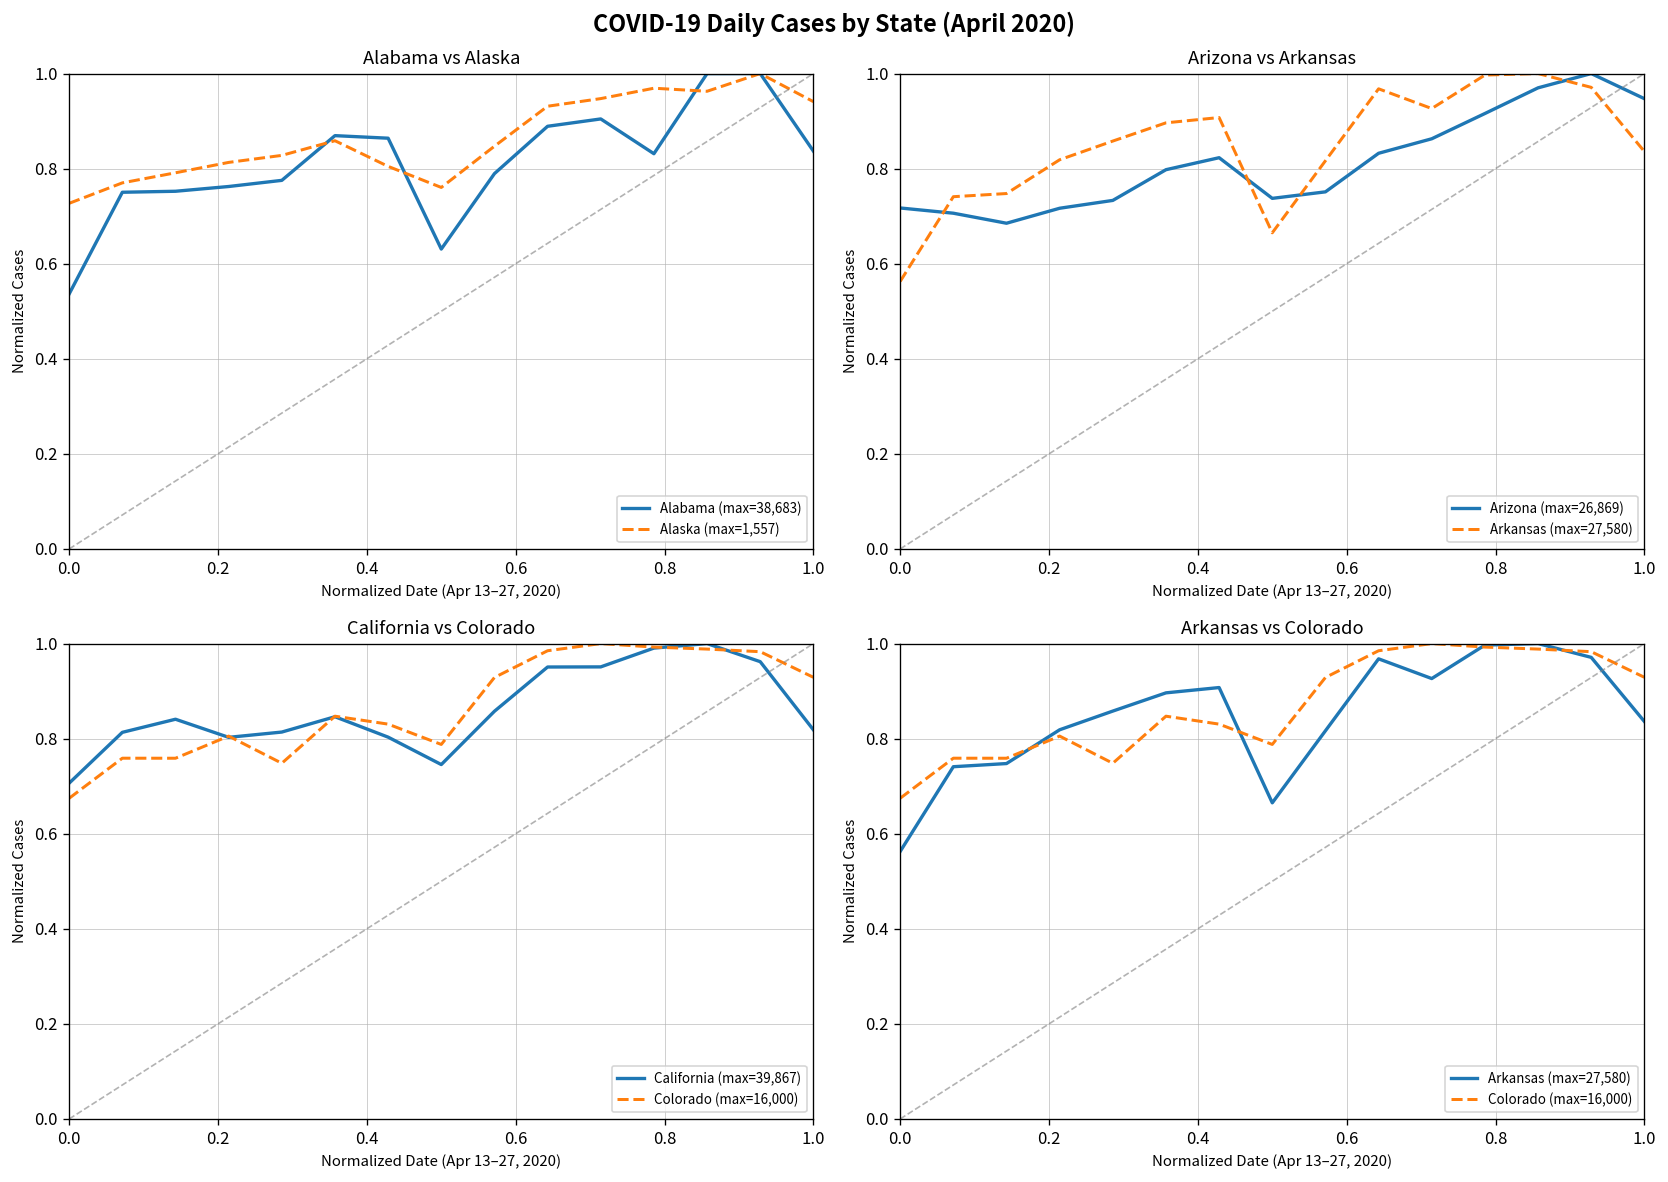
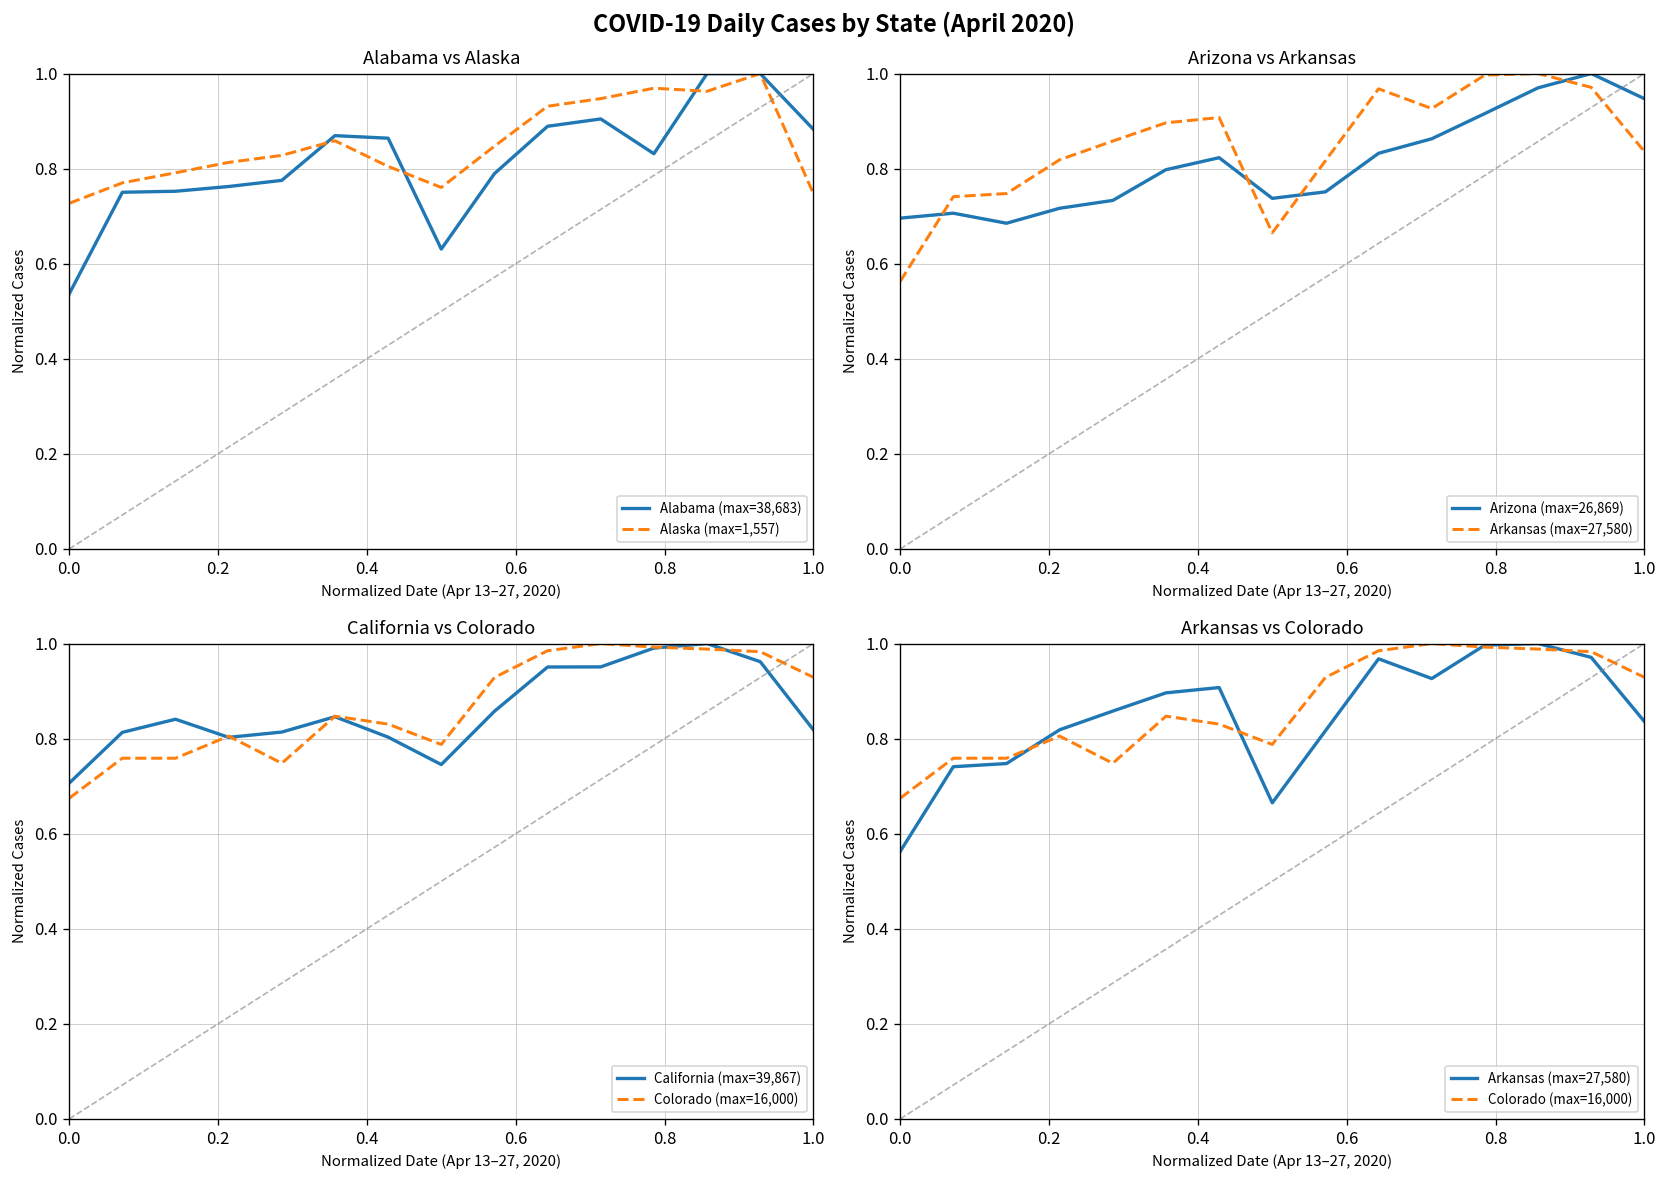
Alabama vs Alaska, Alabama (max=38,683), 1.0: 0.84 -> 0.88
Alabama vs Alaska, Alaska (max=1,557), 1.0: 0.94 -> 0.75
Arizona vs Arkansas, Arizona (max=26,869), 0.0: 0.72 -> 0.70
